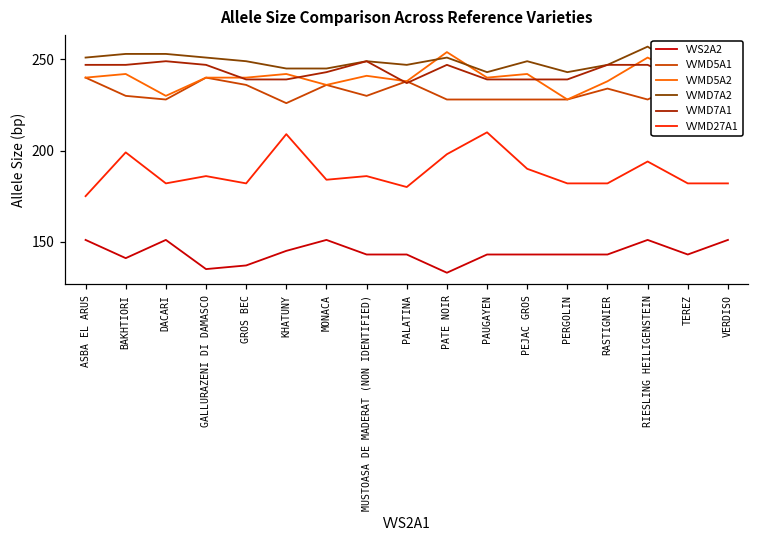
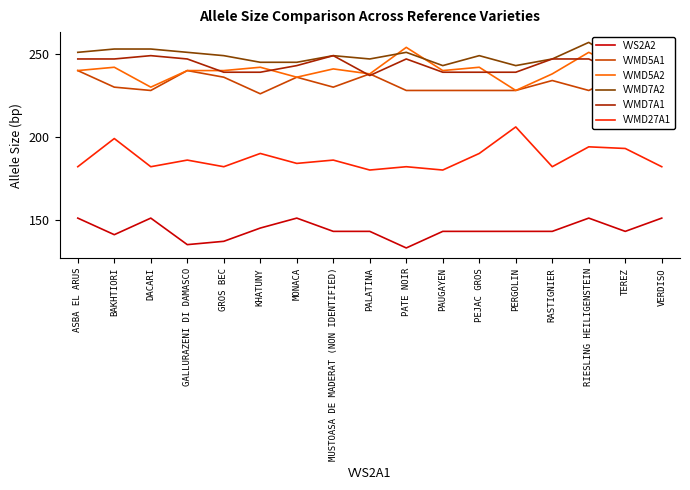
VVMD27A1, ASBA EL ARUS: 175 -> 182
VVMD27A1, KHATUNY: 209 -> 190
VVMD27A1, PATE NOIR: 198 -> 182
VVMD27A1, PAUGAYEN: 210 -> 180
VVMD27A1, PERGOLIN: 182 -> 206
VVMD27A1, TEREZ: 182 -> 193
